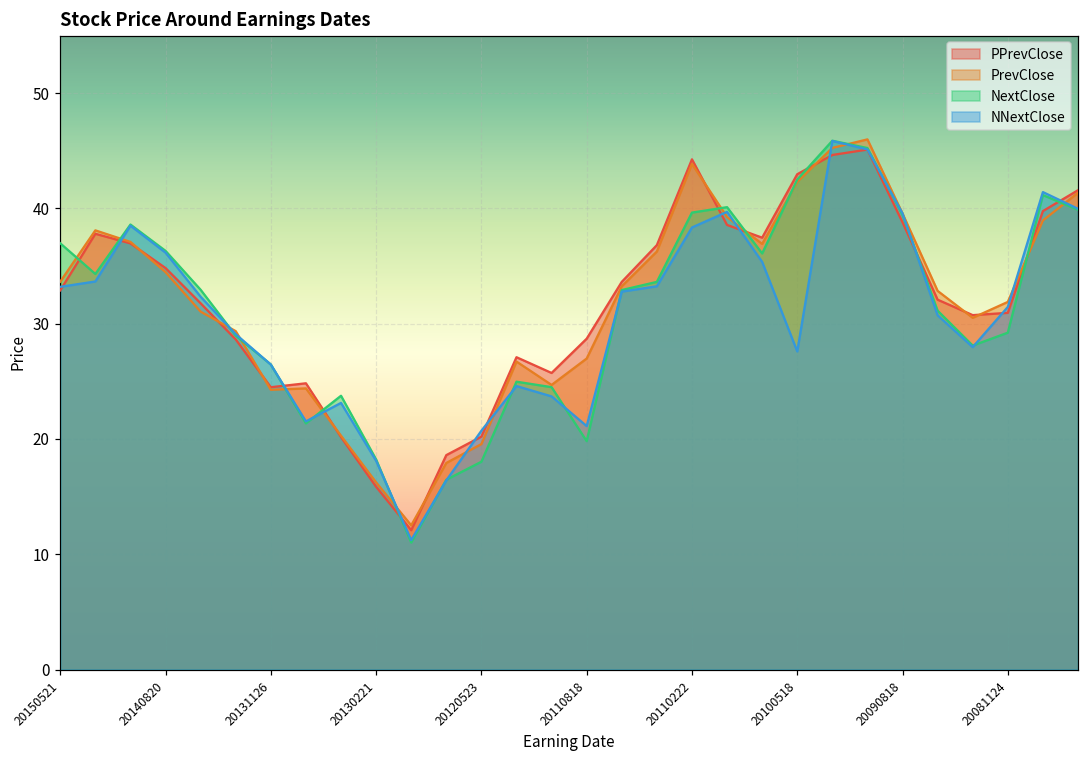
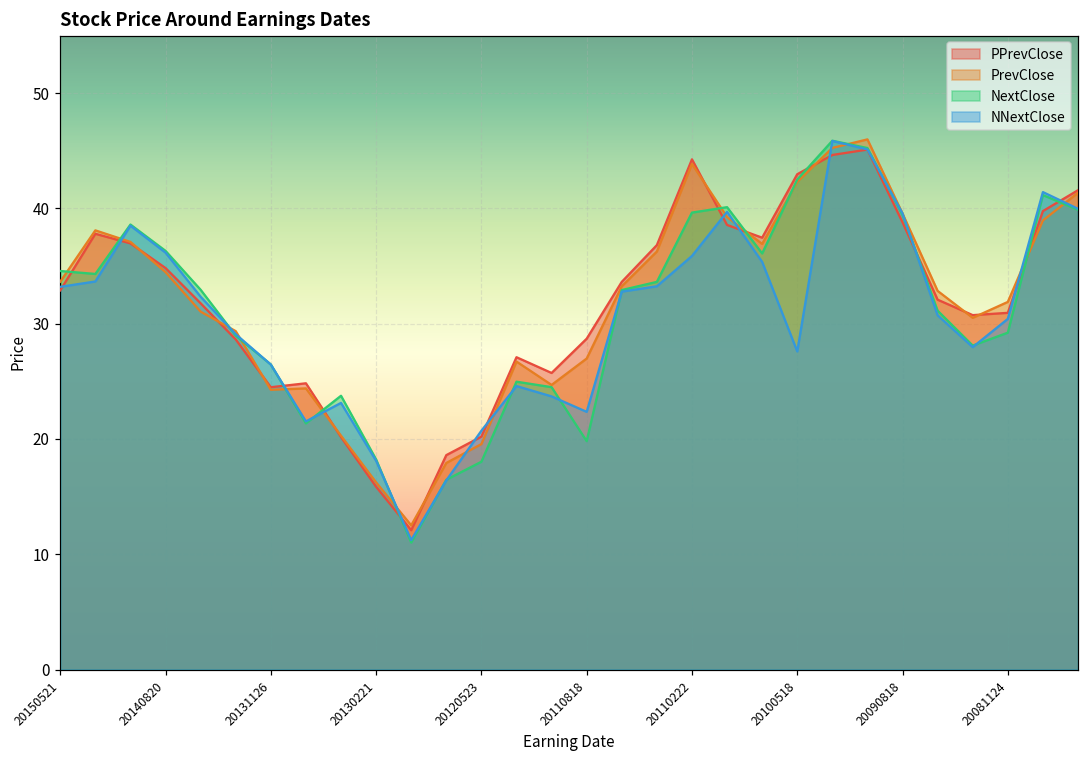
NextClose, 20150521: 37.0 -> 34.6
NNextClose, 20110818: 21.1 -> 22.4
NNextClose, 20110222: 38.4 -> 35.9
NNextClose, 20081124: 31.5 -> 30.4
